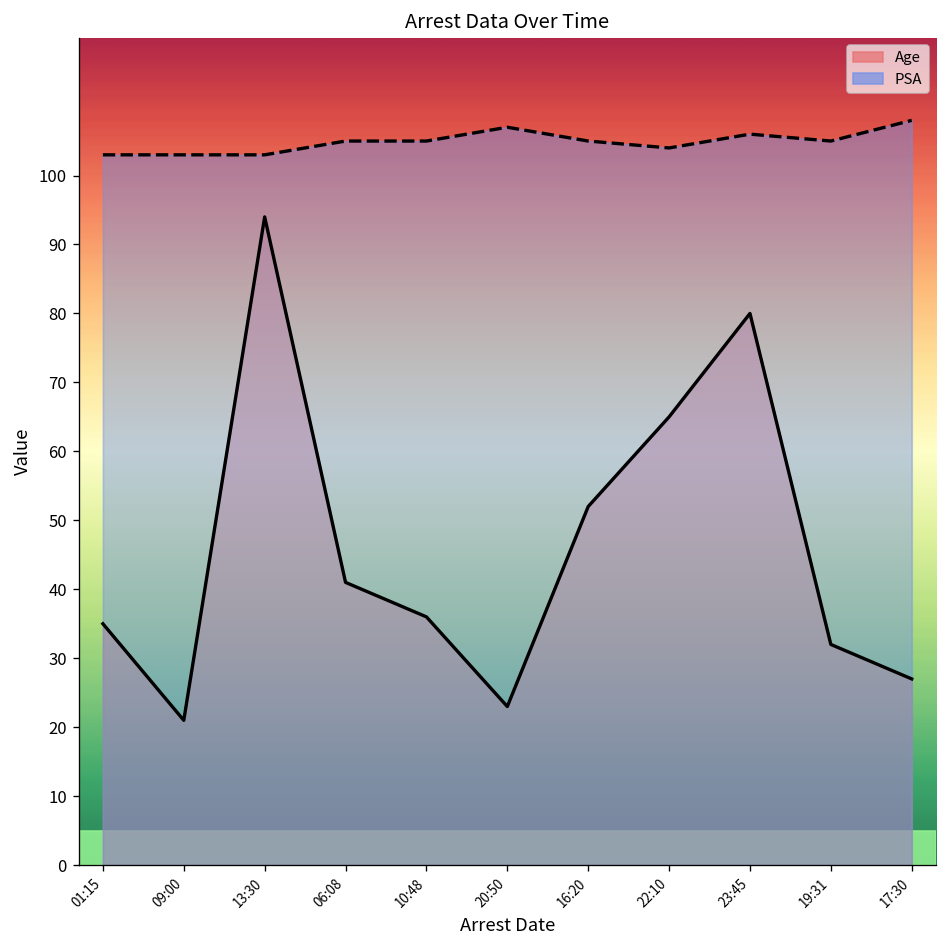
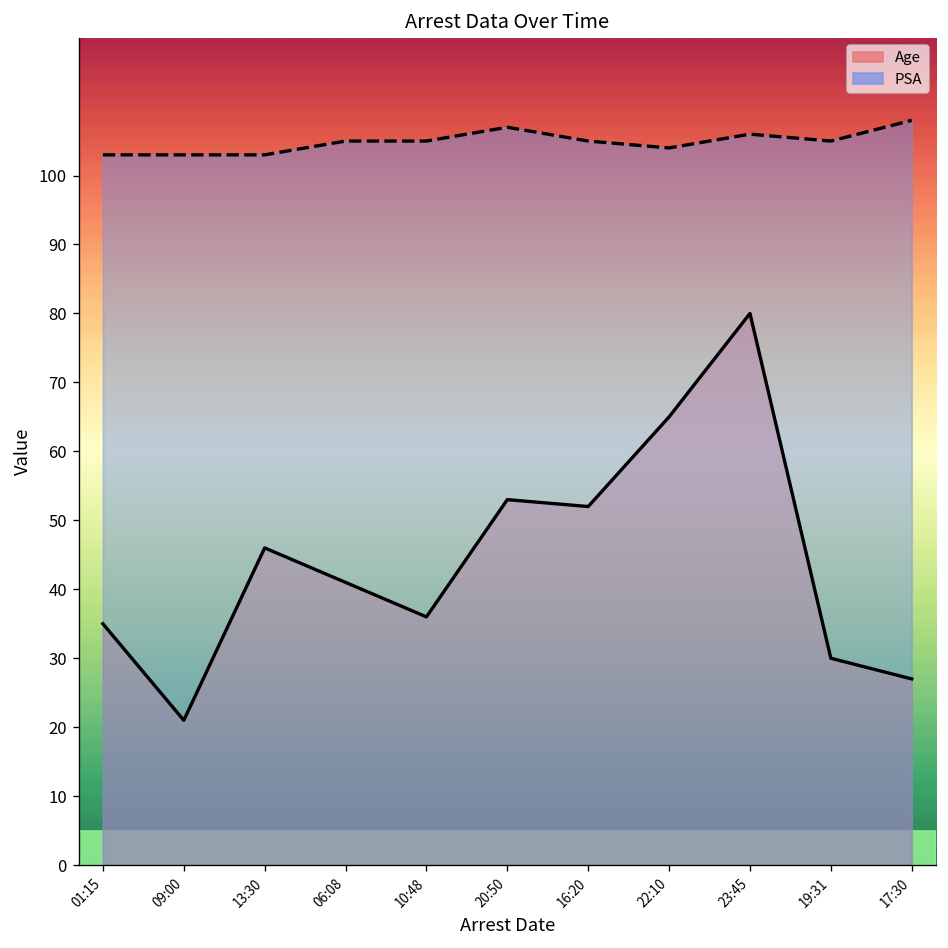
Age, 13:30: 94 -> 46
Age, 20:50: 23 -> 53
Age, 19:31: 32 -> 30
